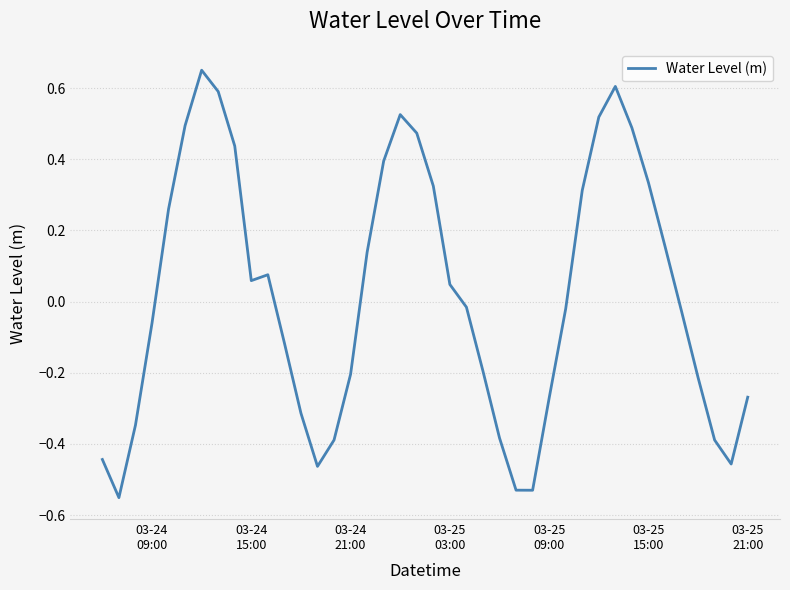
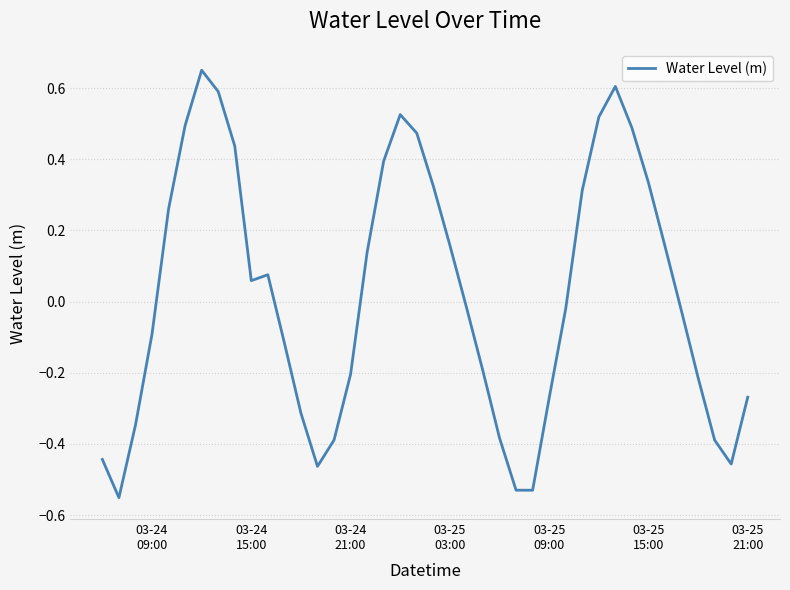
03-24 09:00: -0.06 -> -0.09
03-25 03:00: 0.05 -> 0.16
